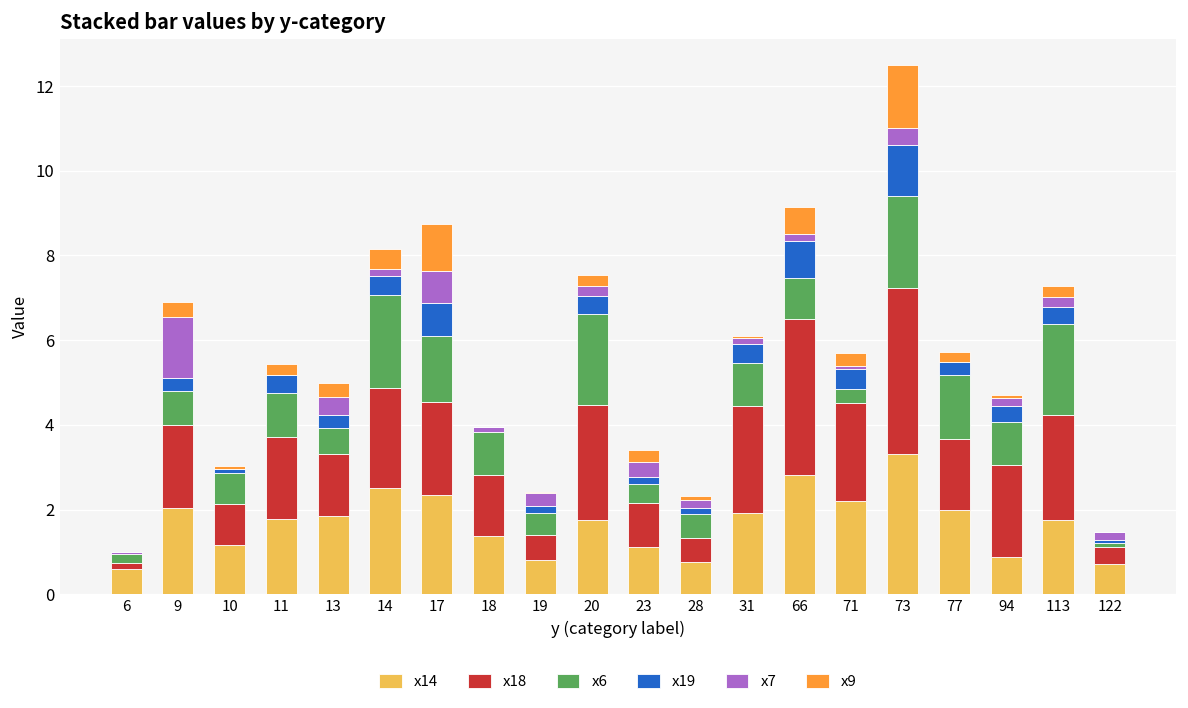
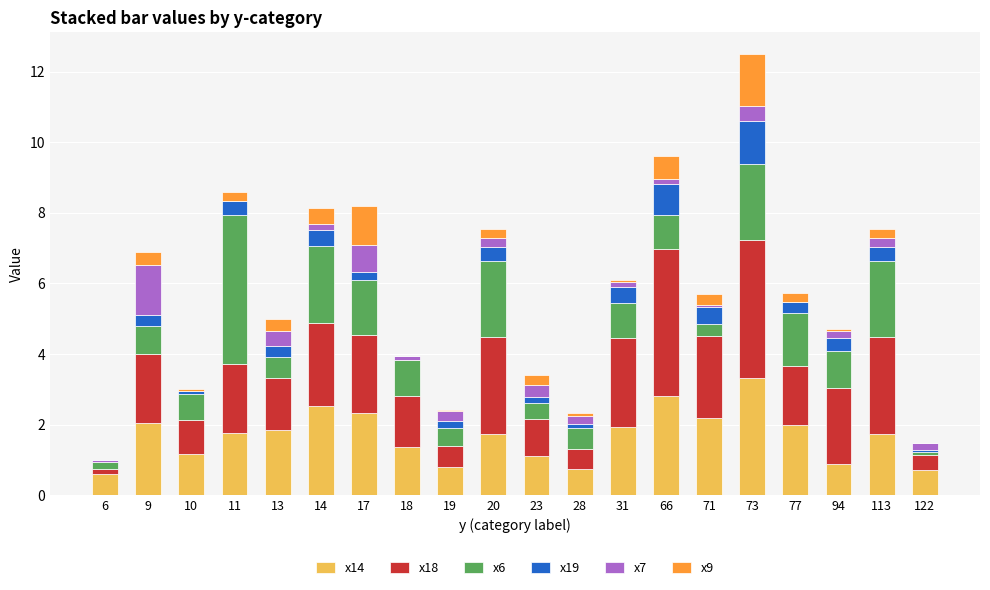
x6, 11: 1.0 -> 4.2
x19, 17: 0.8 -> 0.2
x18, 66: 3.7 -> 4.2
x18, 113: 2.5 -> 2.7
